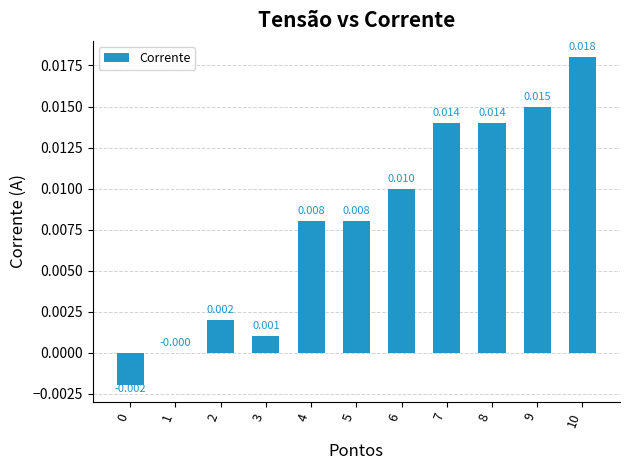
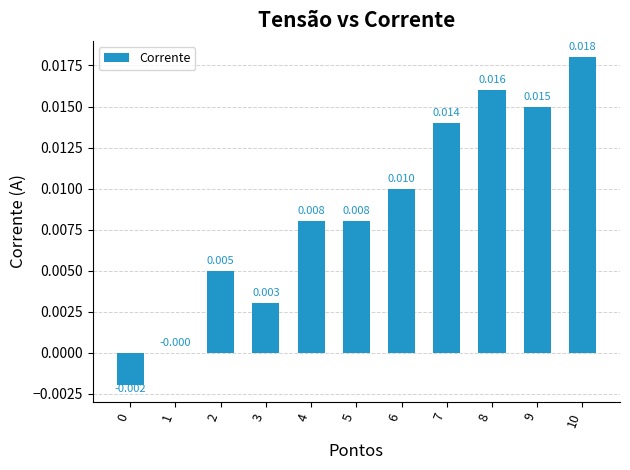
2: 0.002 -> 0.005
3: 0.001 -> 0.003
8: 0.014 -> 0.016
